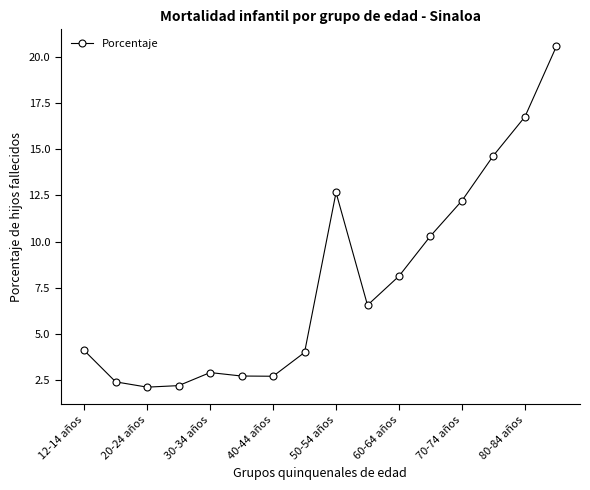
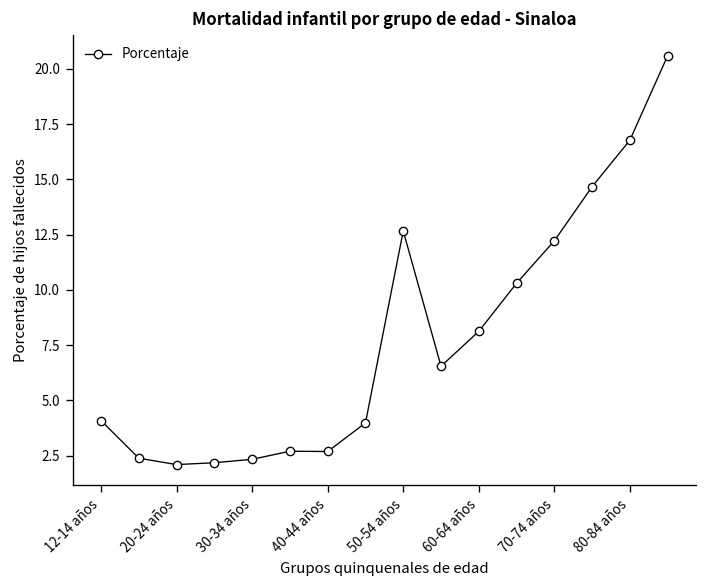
30-34 años: 2.9 -> 2.3
